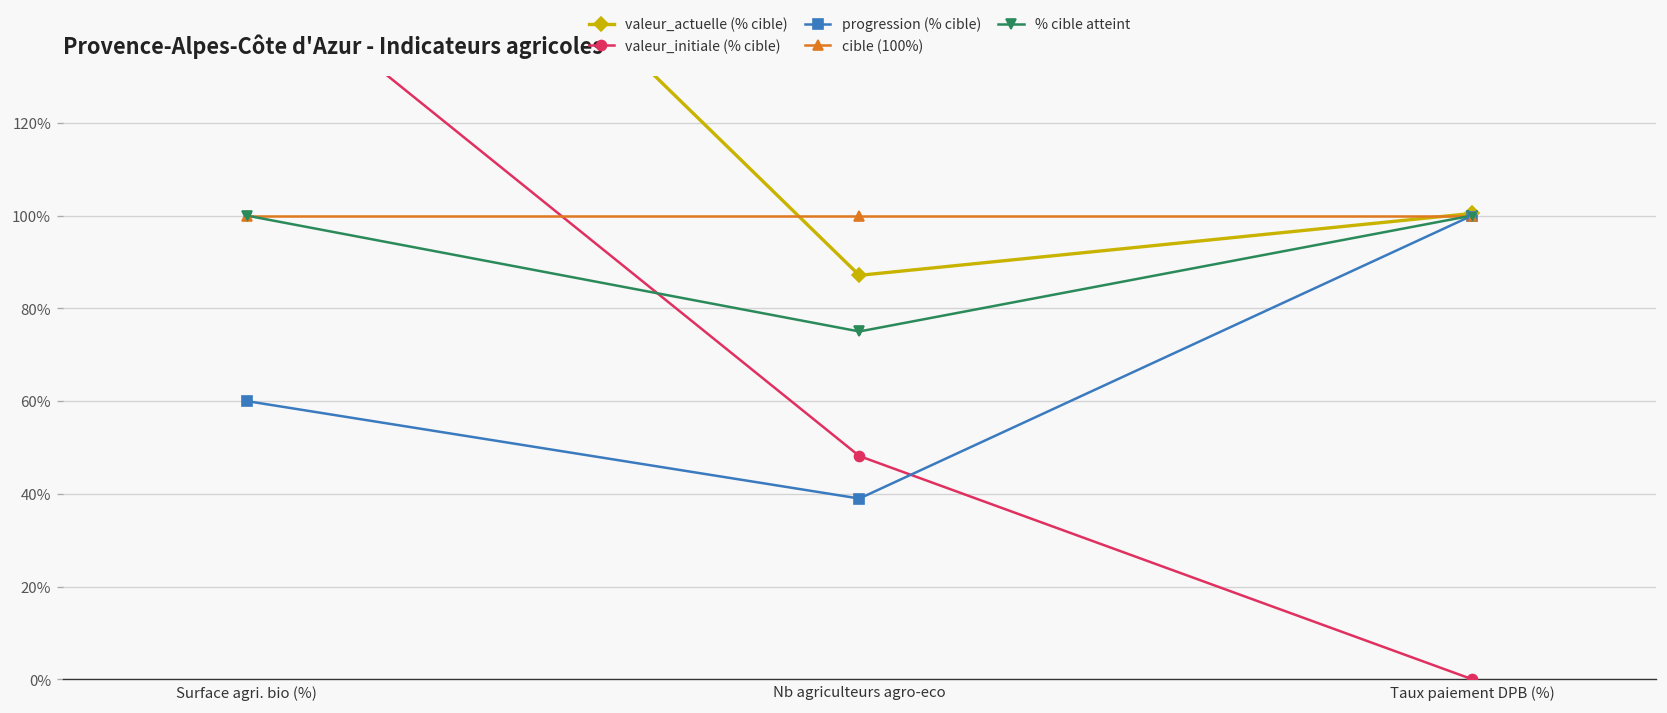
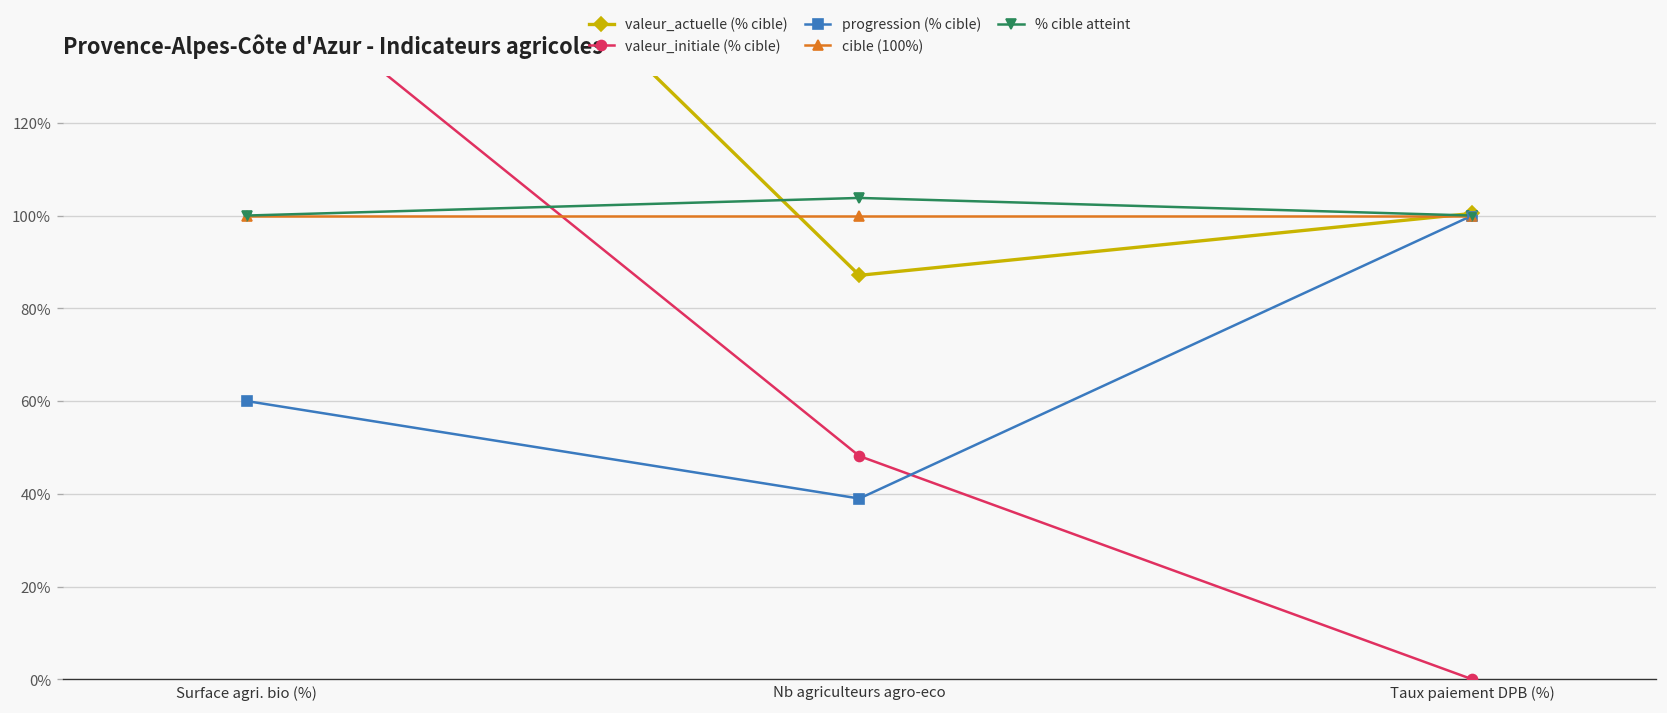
% cible atteint, Nb agriculteurs agro-eco: 75% -> 104%
